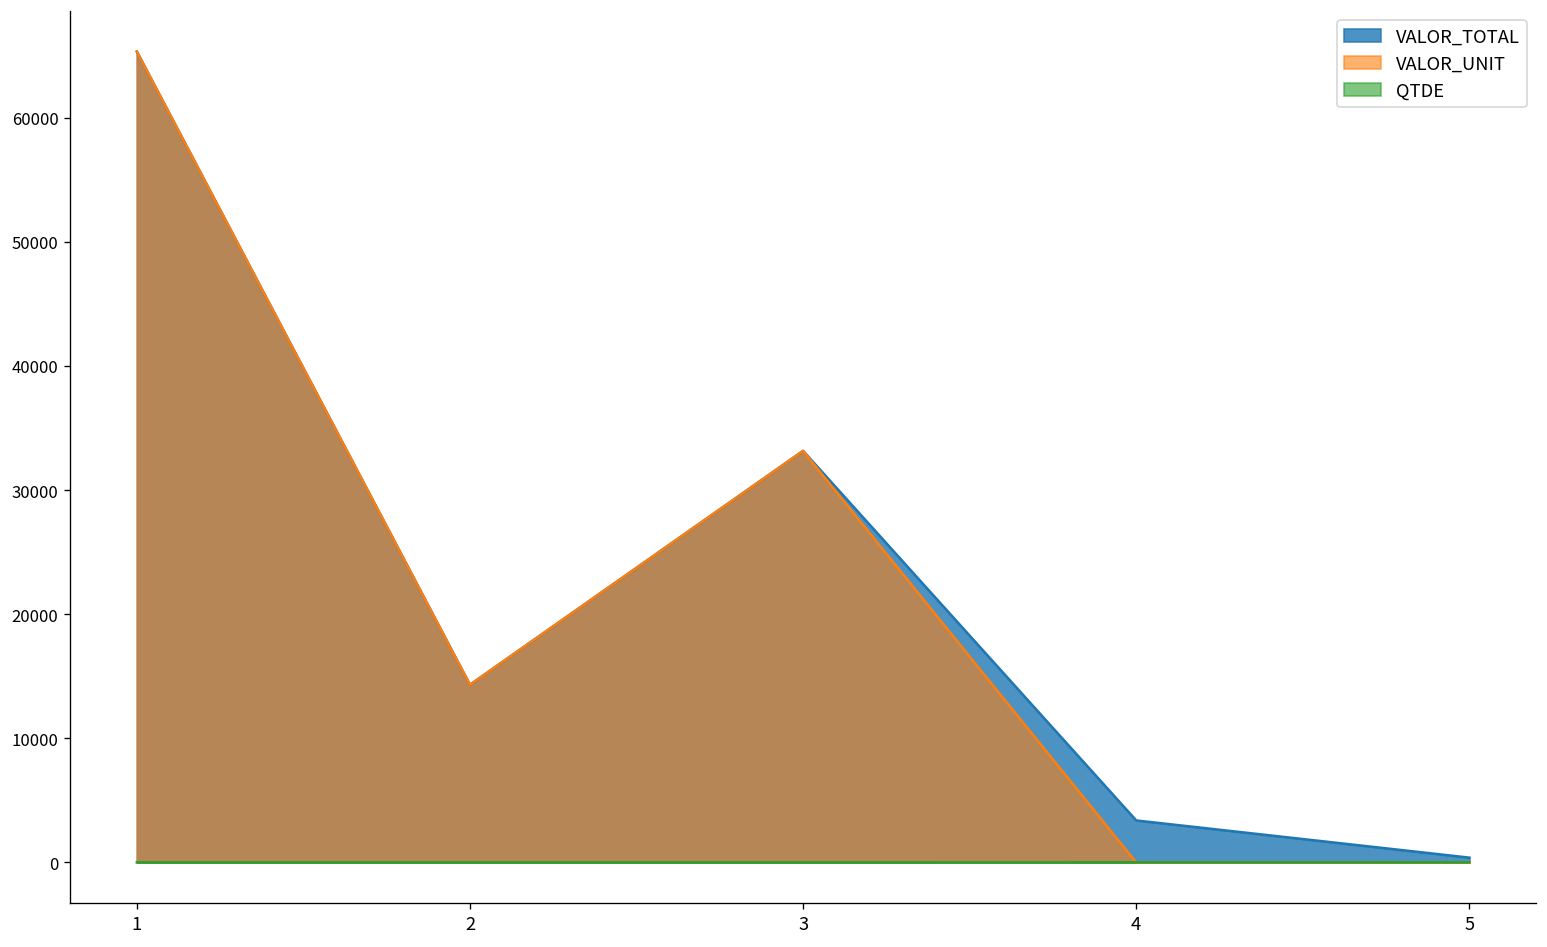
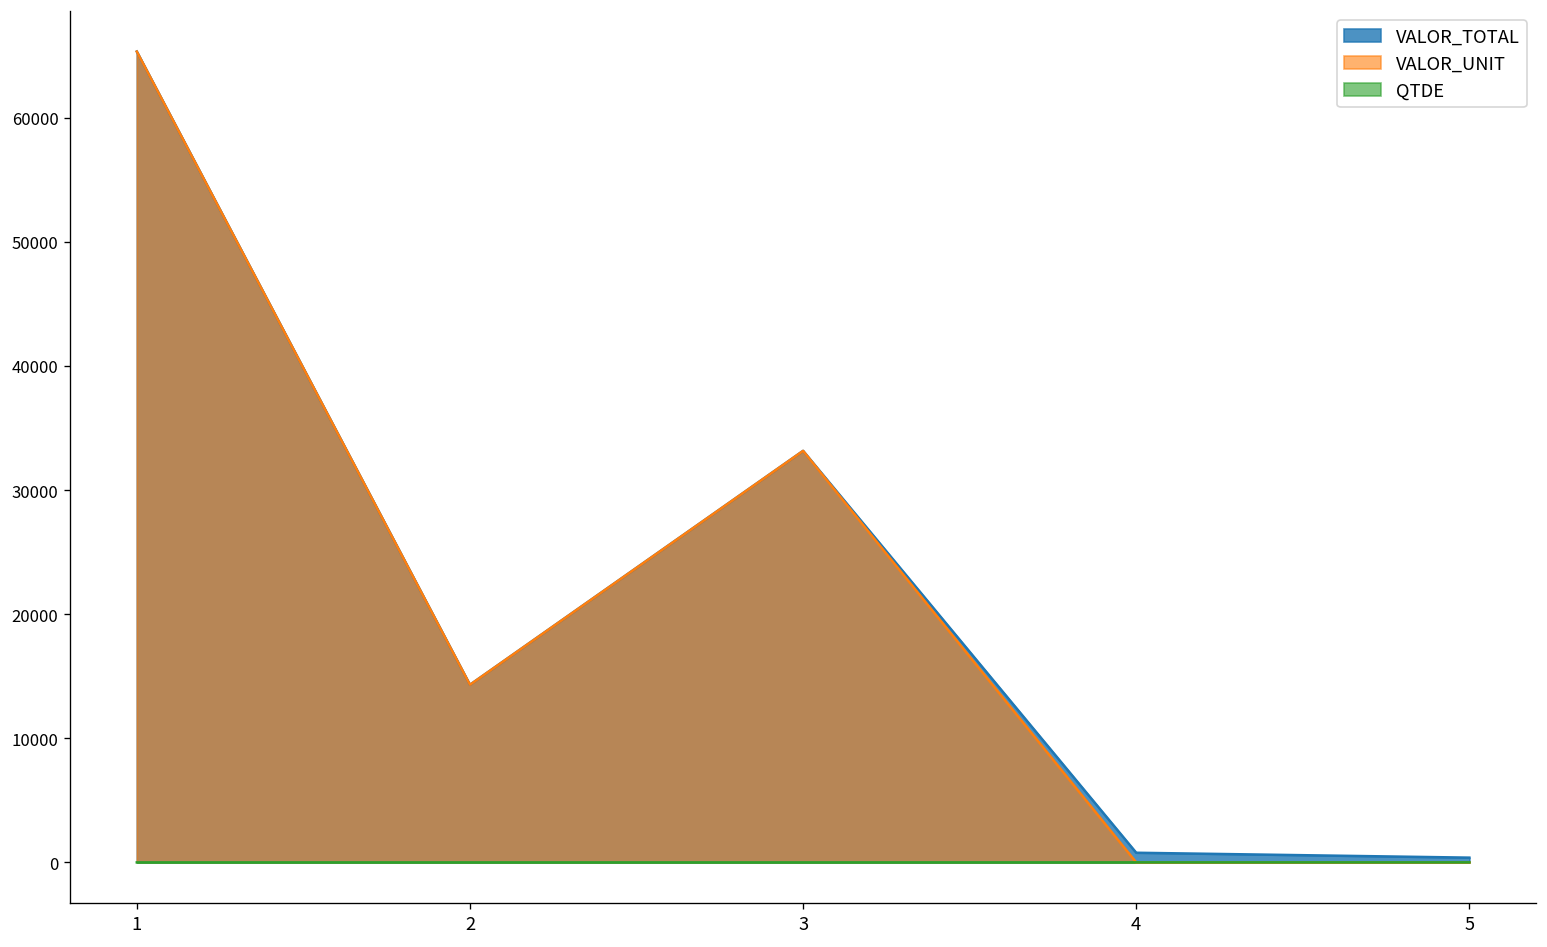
VALOR_TOTAL, 4: 3400 -> 800
